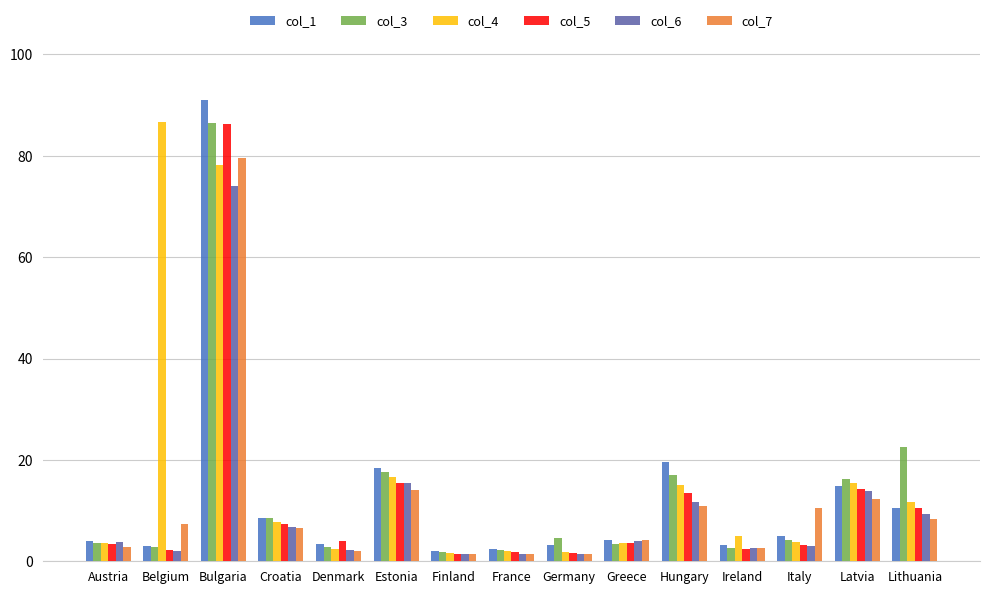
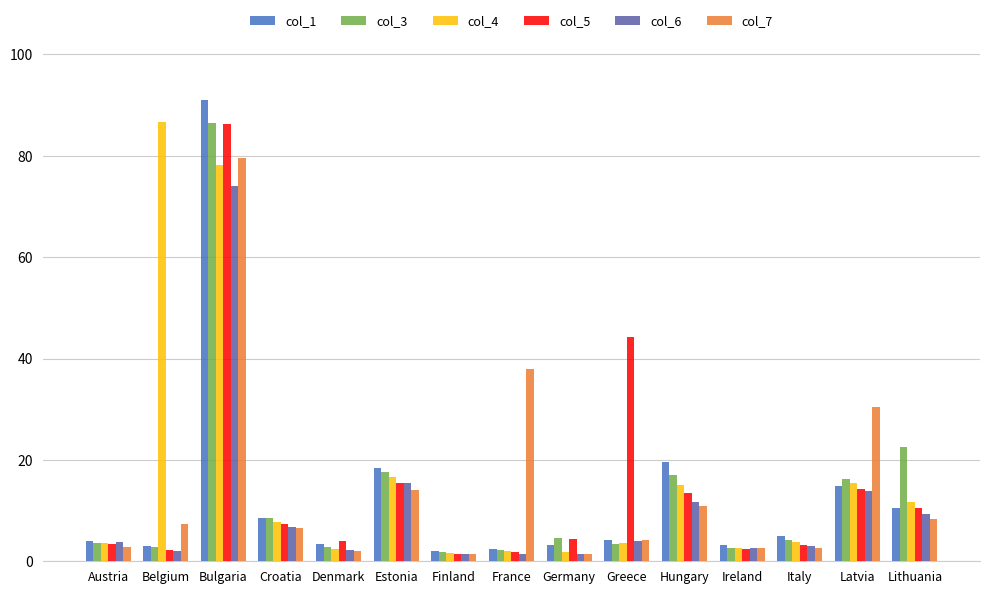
col_7, France: 1 -> 38
col_5, Germany: 2 -> 4
col_5, Greece: 4 -> 44
col_4, Ireland: 5 -> 3
col_7, Italy: 10 -> 3
col_7, Latvia: 12 -> 30
